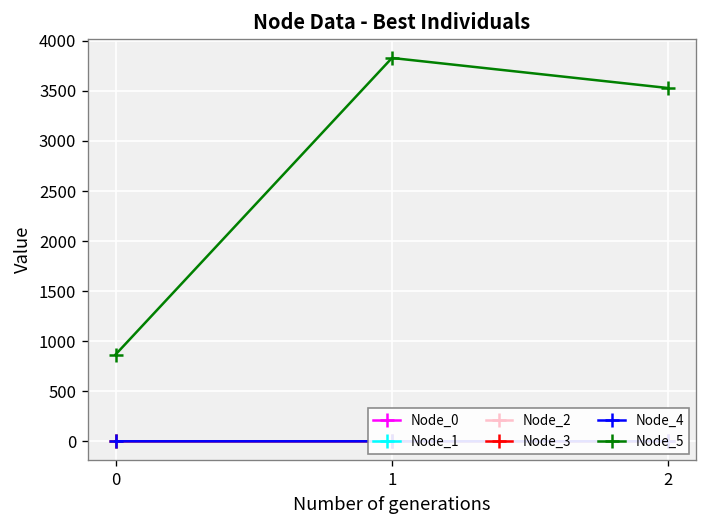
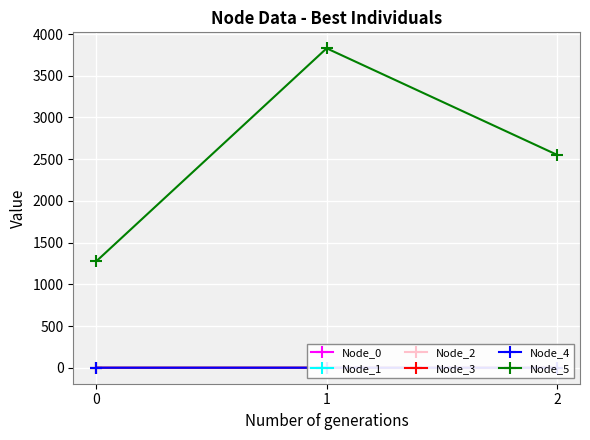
Node_5, 0: 900 -> 1300
Node_5, 2: 3500 -> 2600
